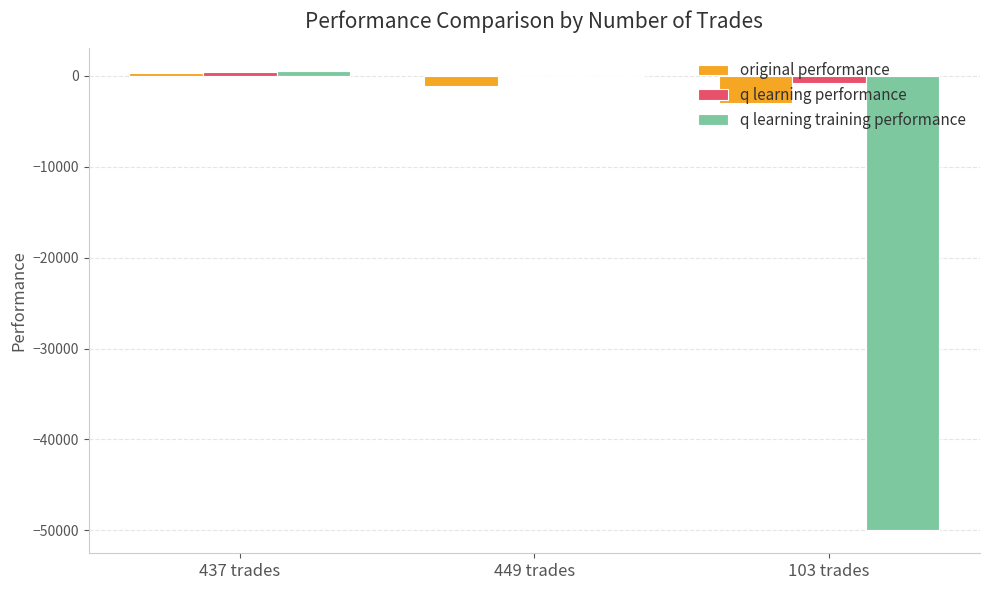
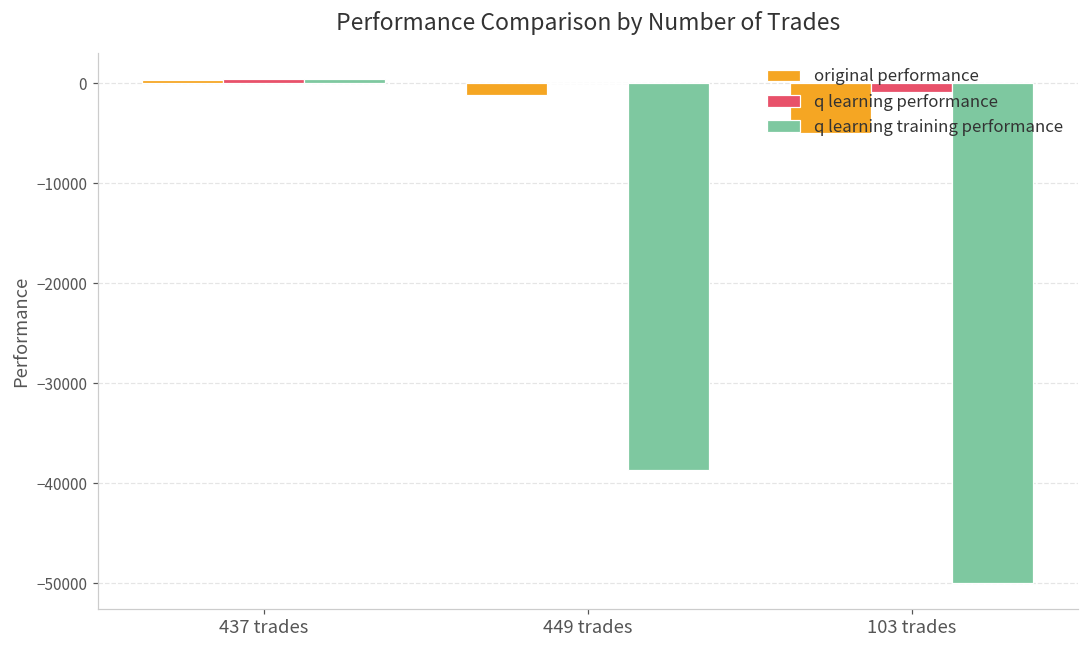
q learning training performance, 449 trades: 0 -> -39000
original performance, 103 trades: -3000 -> -5000
